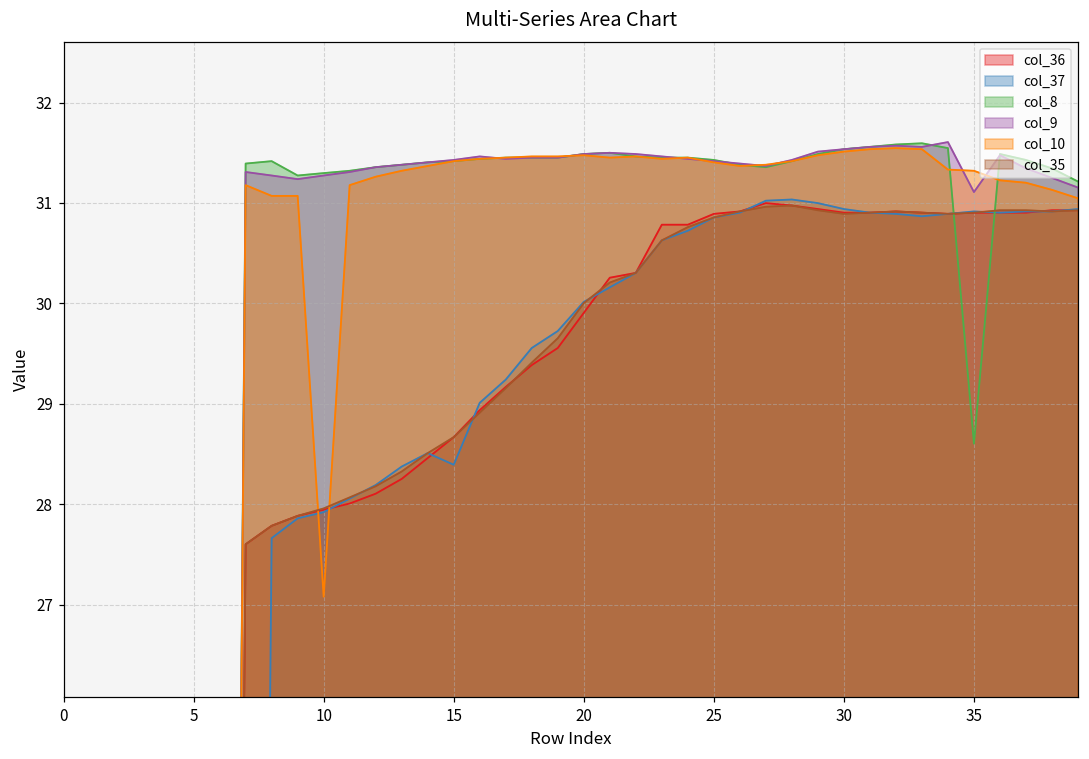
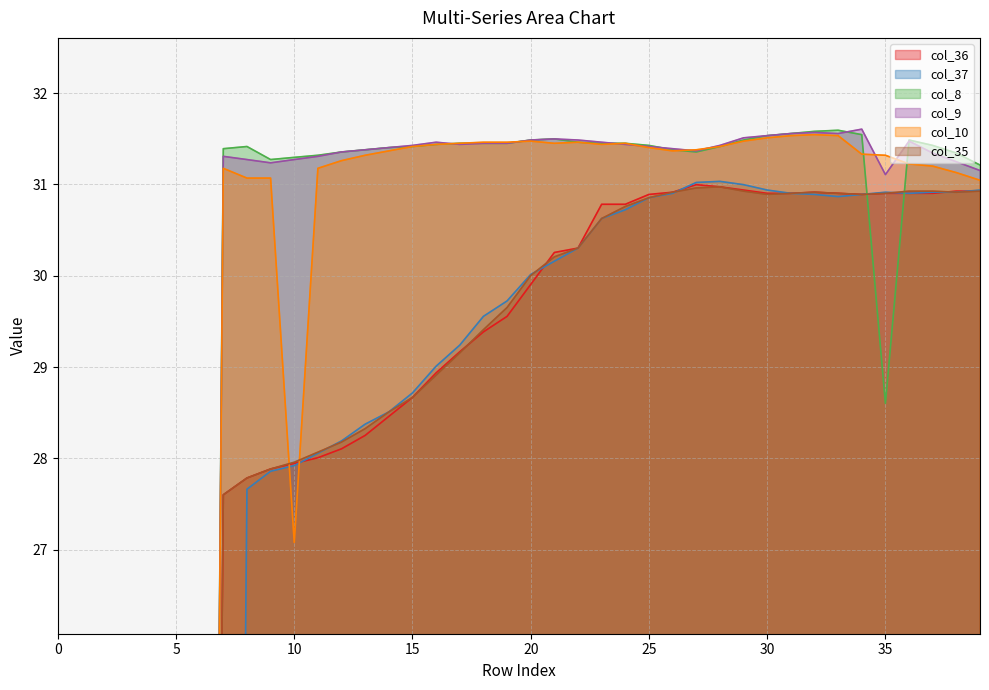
col_37, 15: 28.4 -> 28.7
